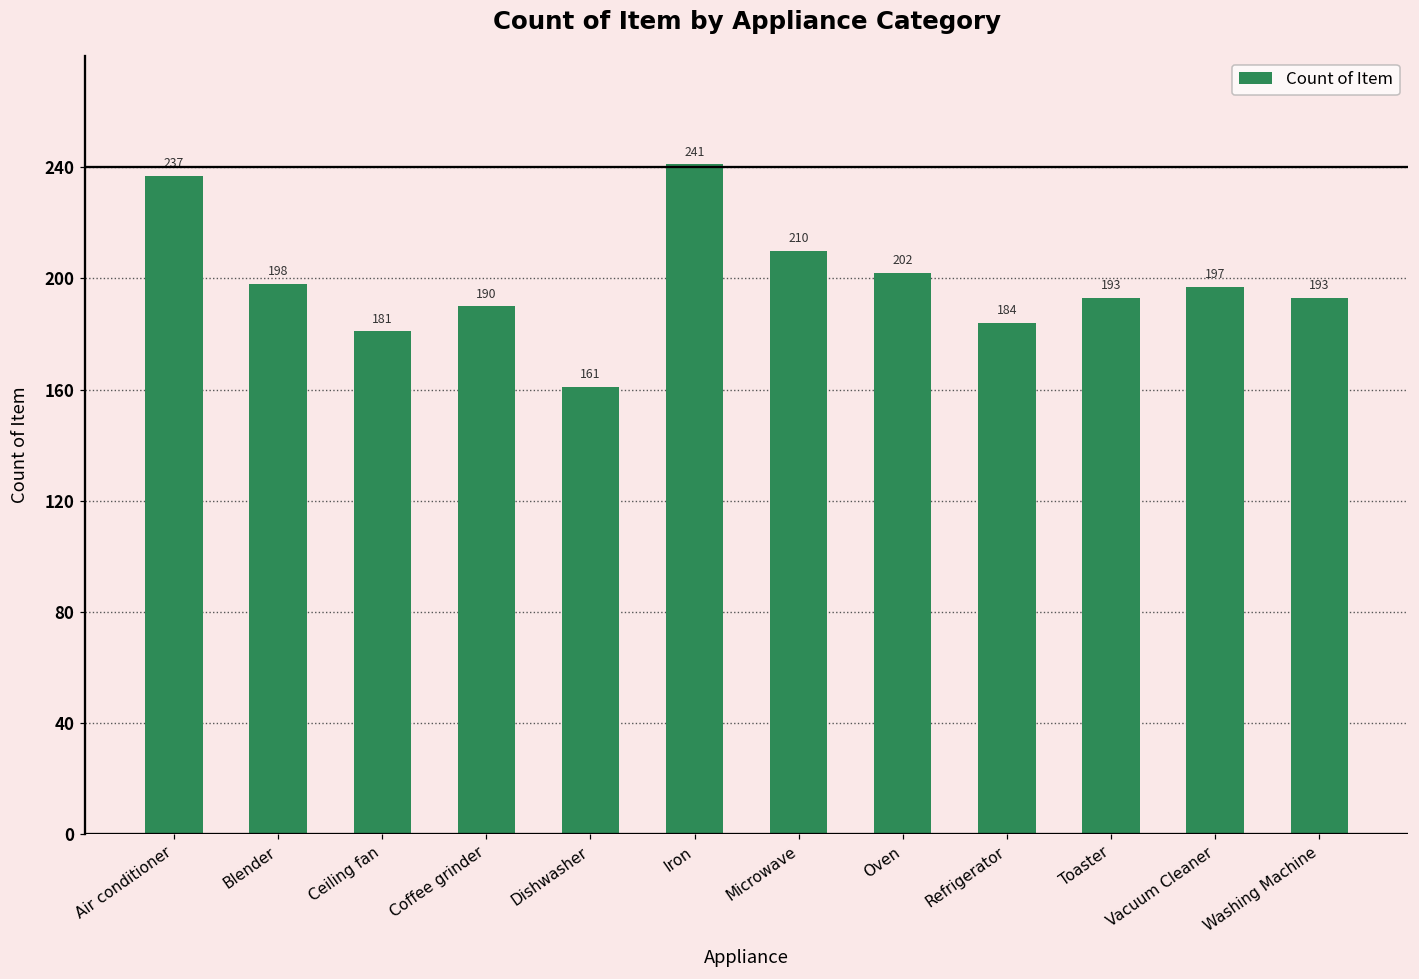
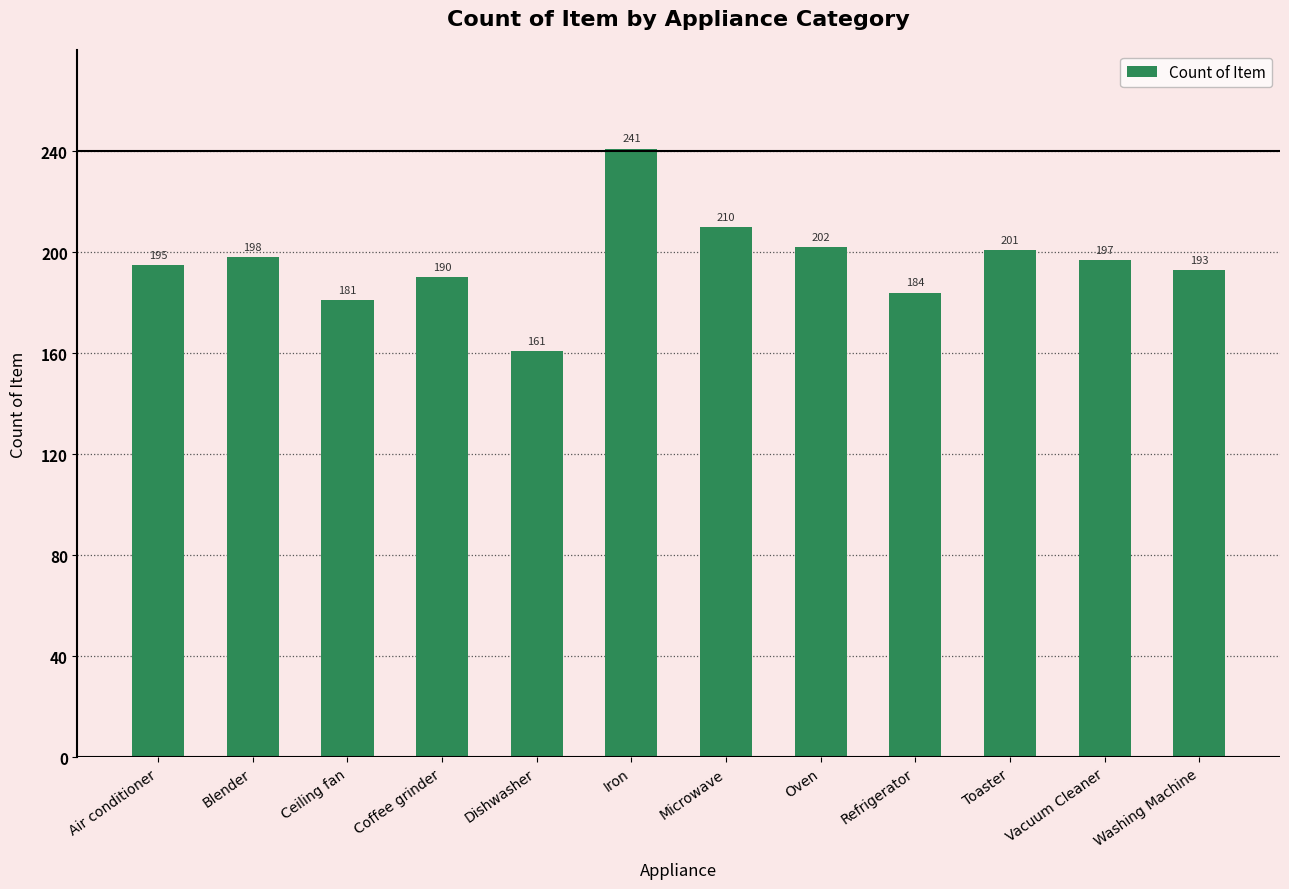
Air conditioner: 237 -> 195
Toaster: 193 -> 201
